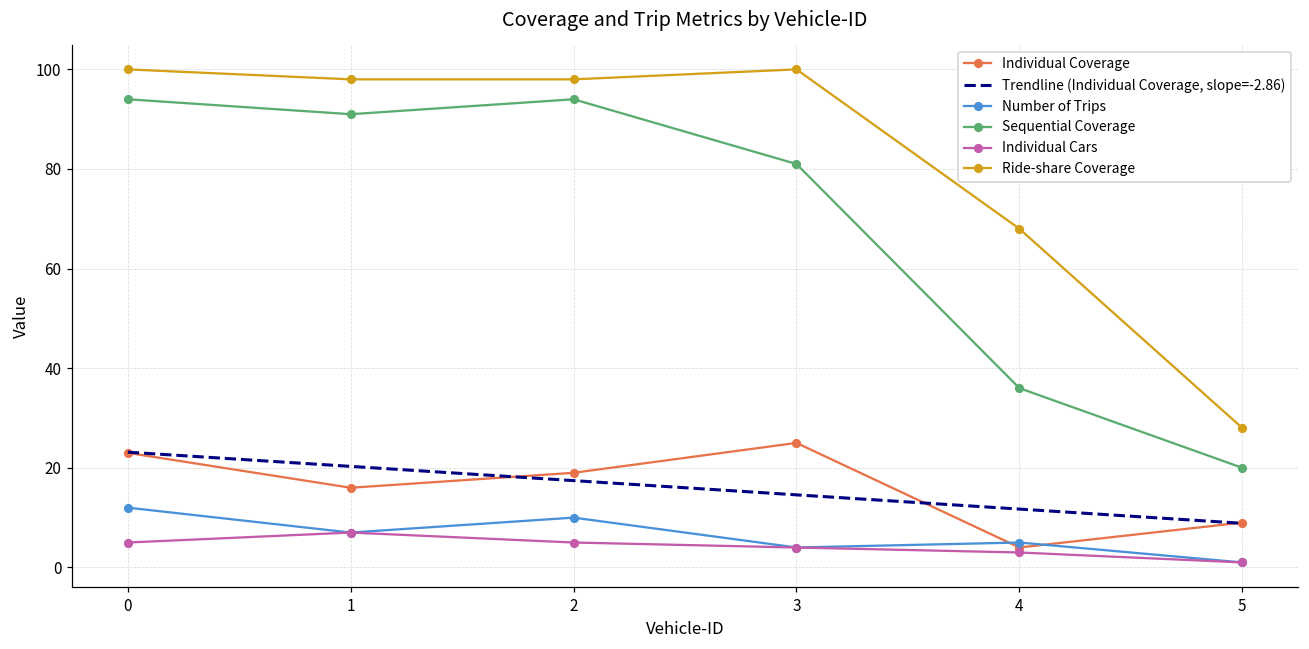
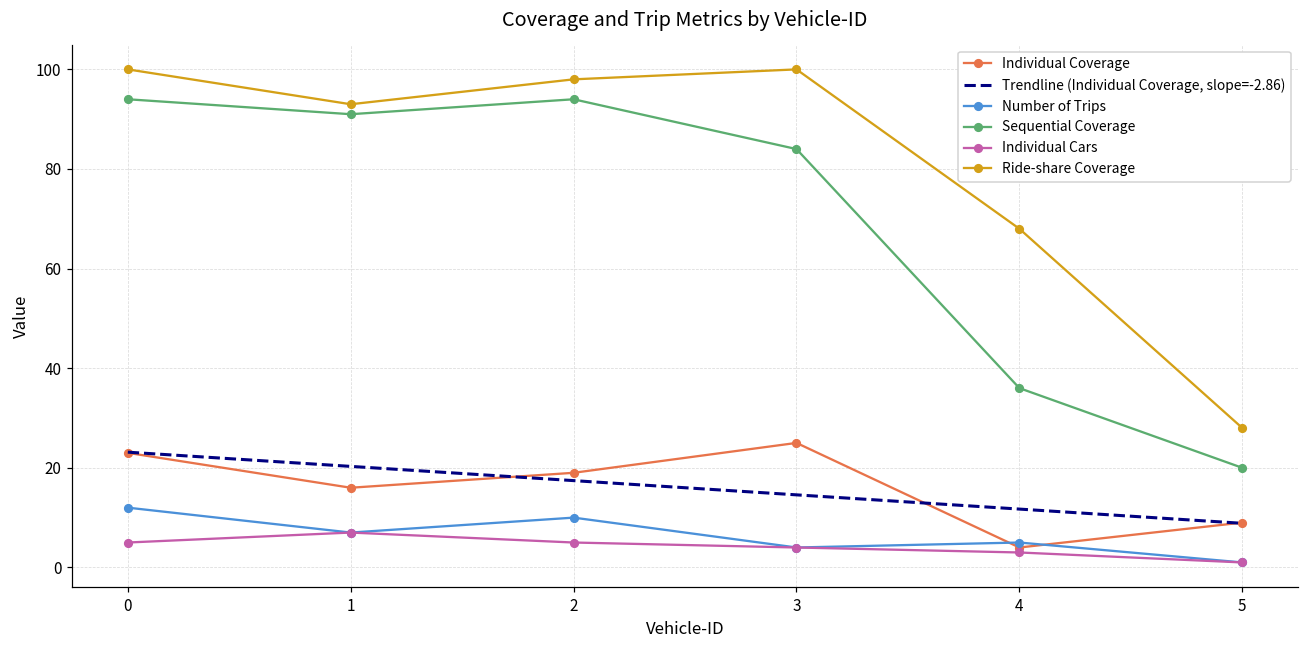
Ride-share Coverage, 1: 98 -> 93
Sequential Coverage, 3: 81 -> 84
